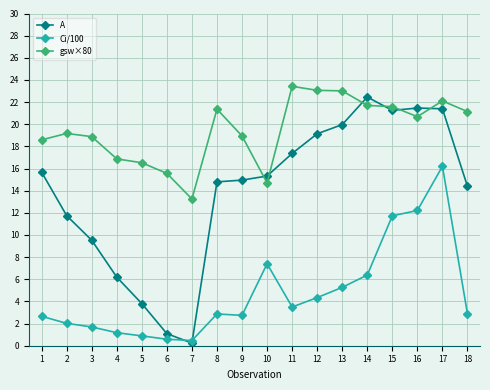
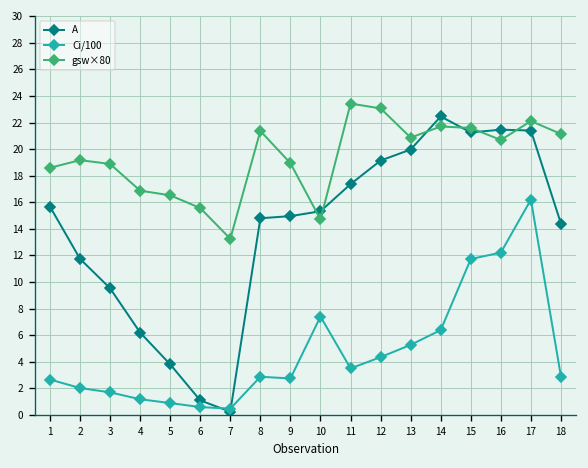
gsw×80, 13: 23.0 -> 20.9
